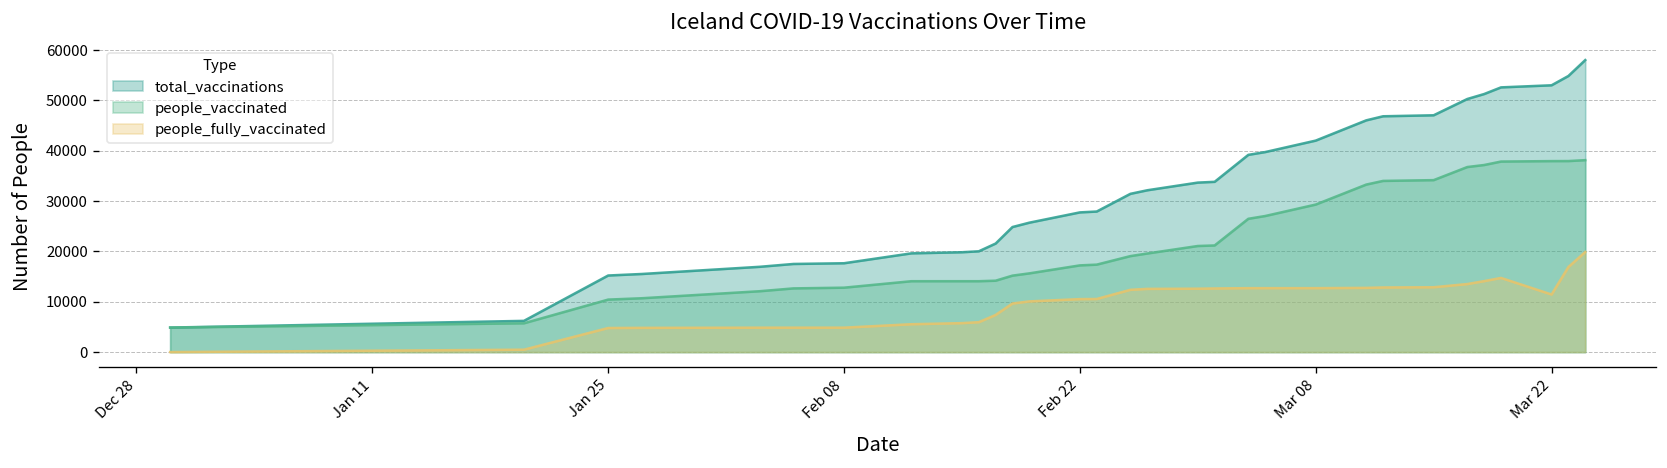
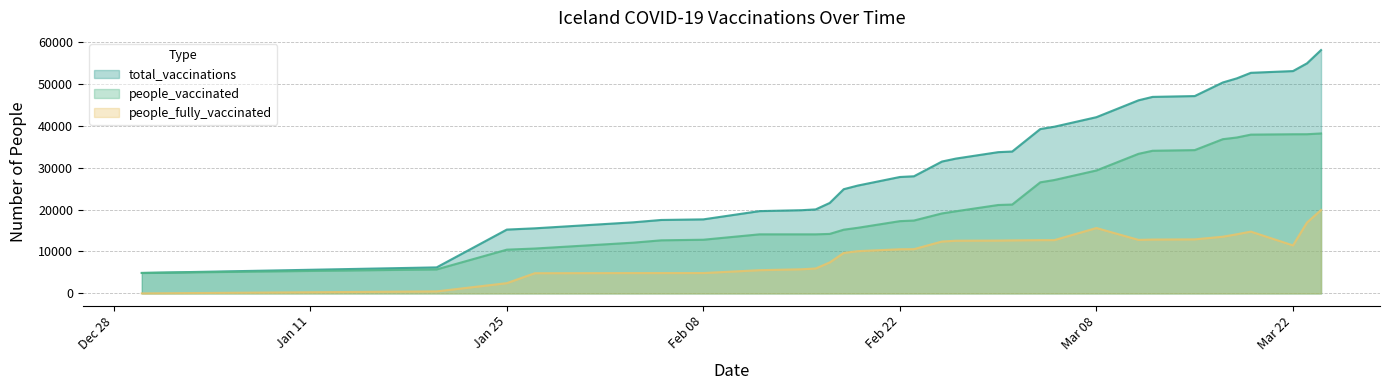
people_fully_vaccinated, Jan 25: 5000 -> 2000
people_fully_vaccinated, Mar 08: 13000 -> 16000
